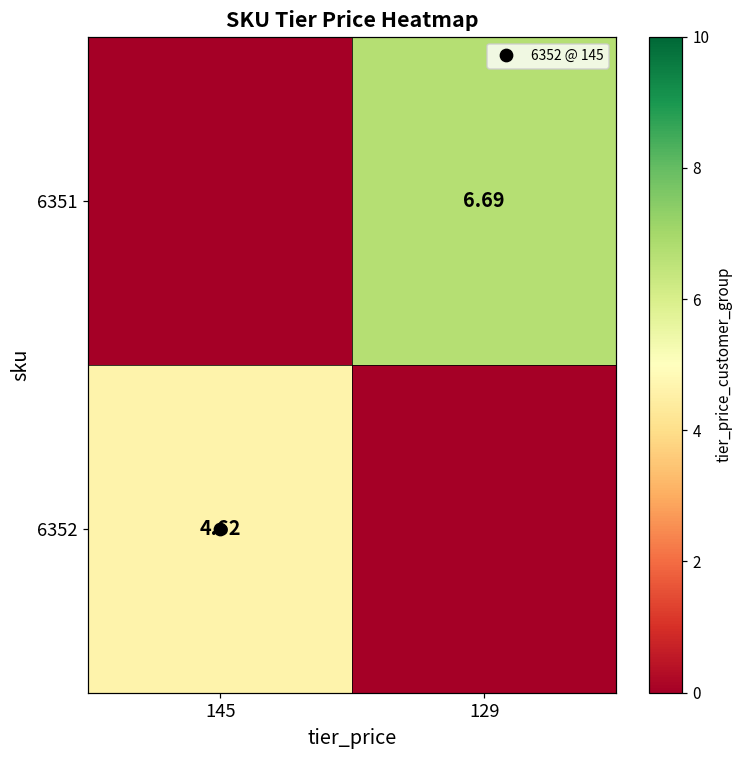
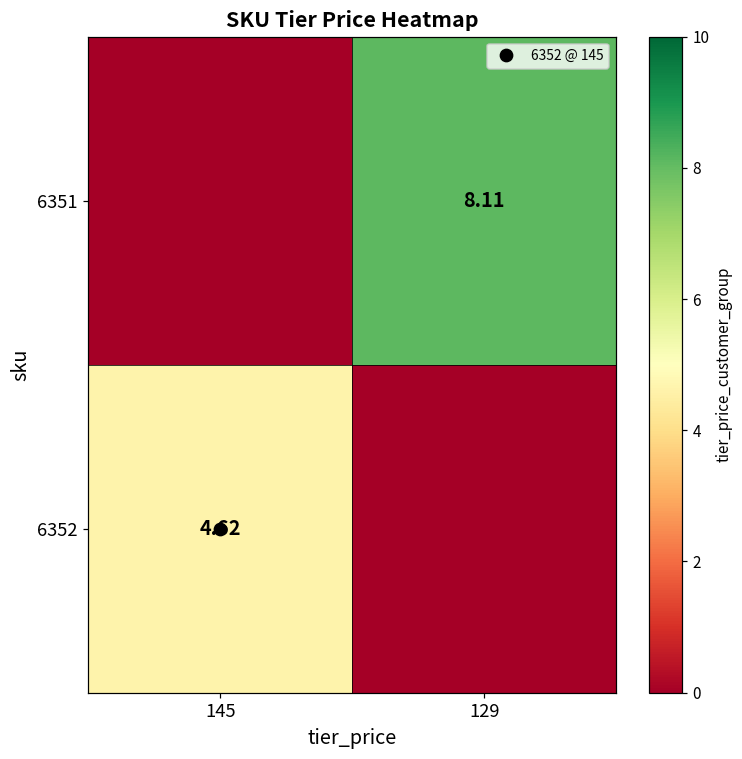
6351, 129: 6.69 -> 8.11
